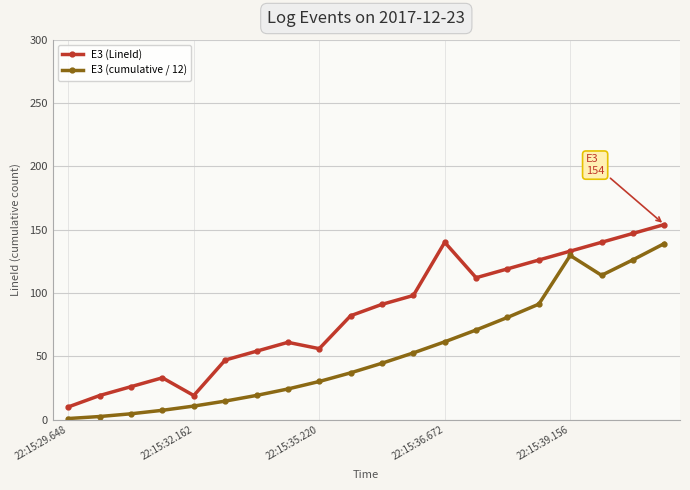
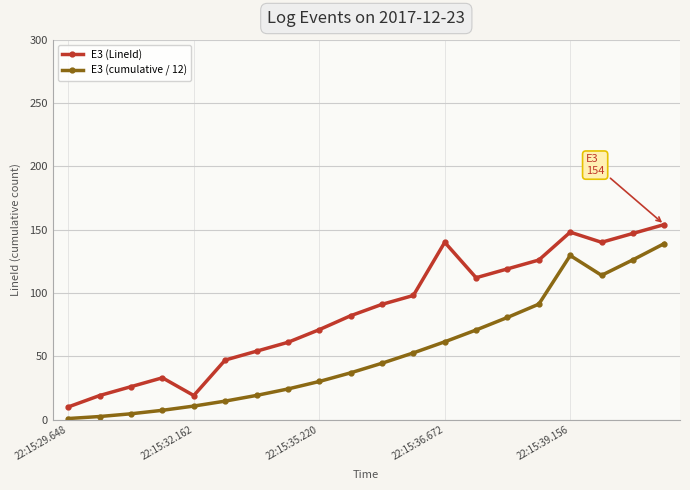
E3 (LineId), 22:15:35.220: 56 -> 71
E3 (LineId), 22:15:39.156: 133 -> 148
